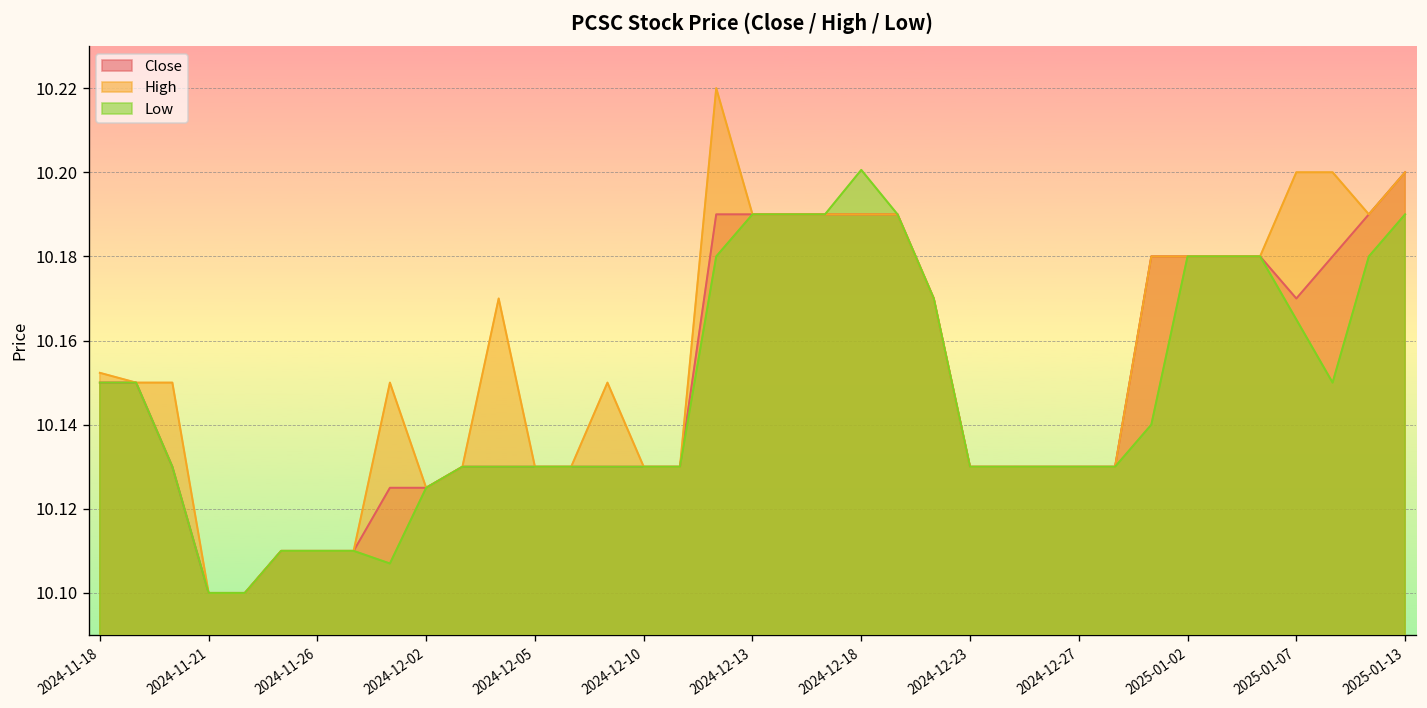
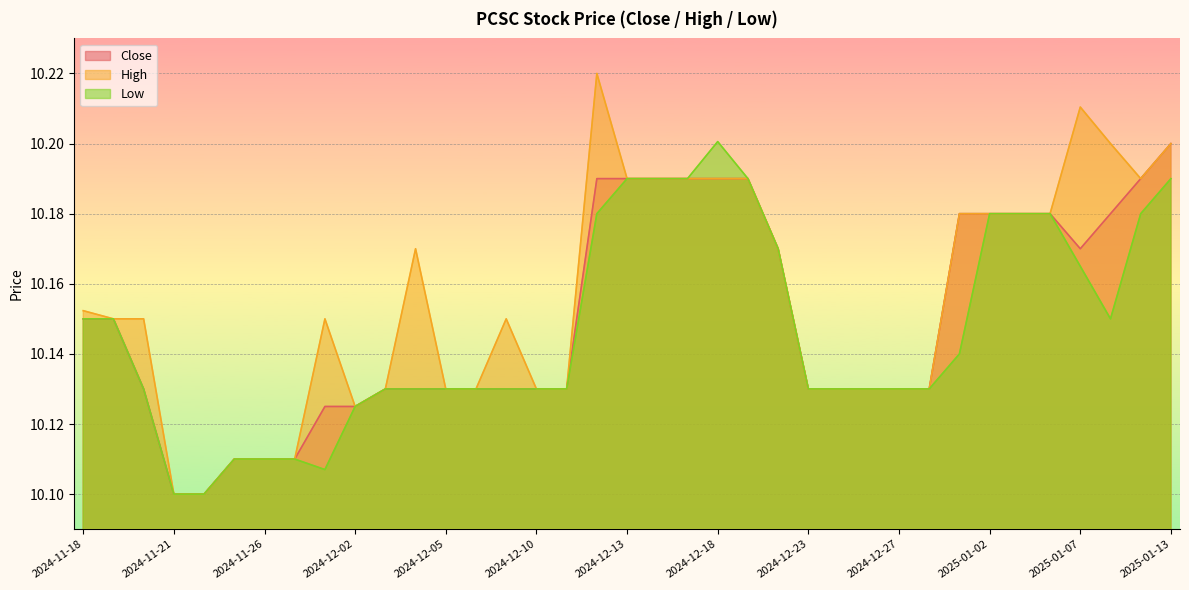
High, 2025-01-07: 10.200 -> 10.210
